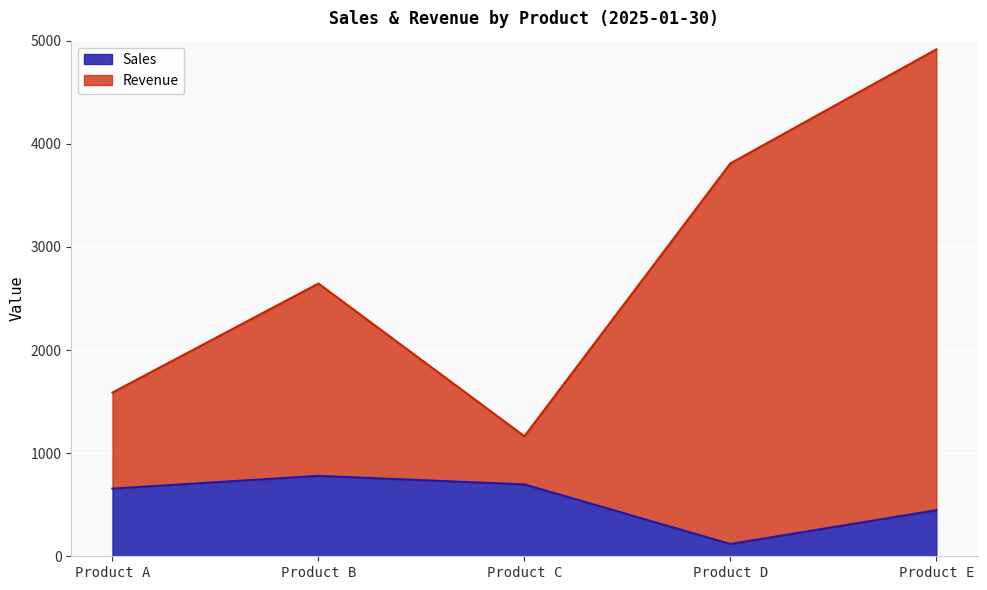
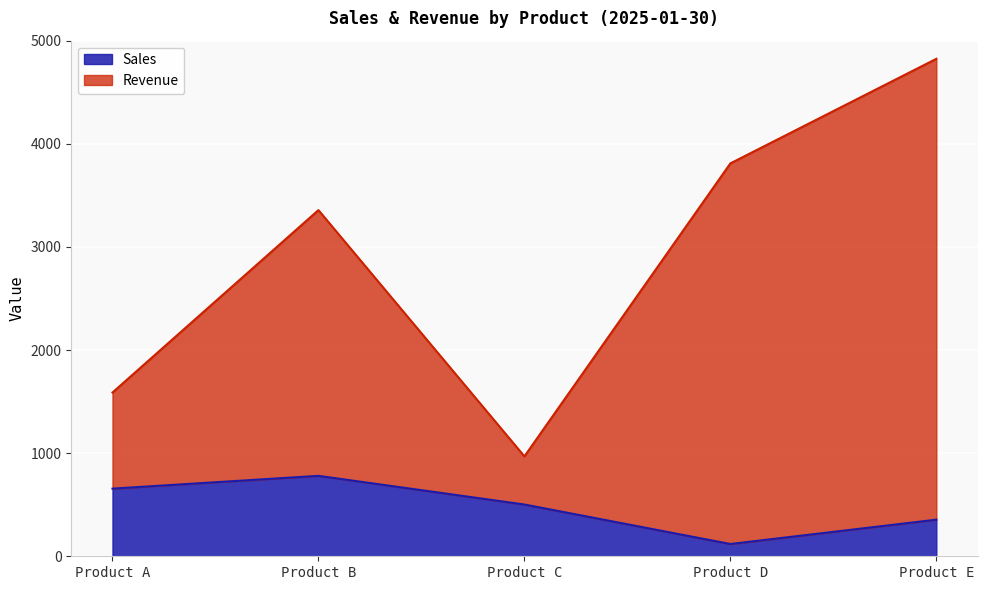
Revenue, Product B: 1870 -> 2580
Sales, Product C: 700 -> 500
Sales, Product E: 450 -> 360
